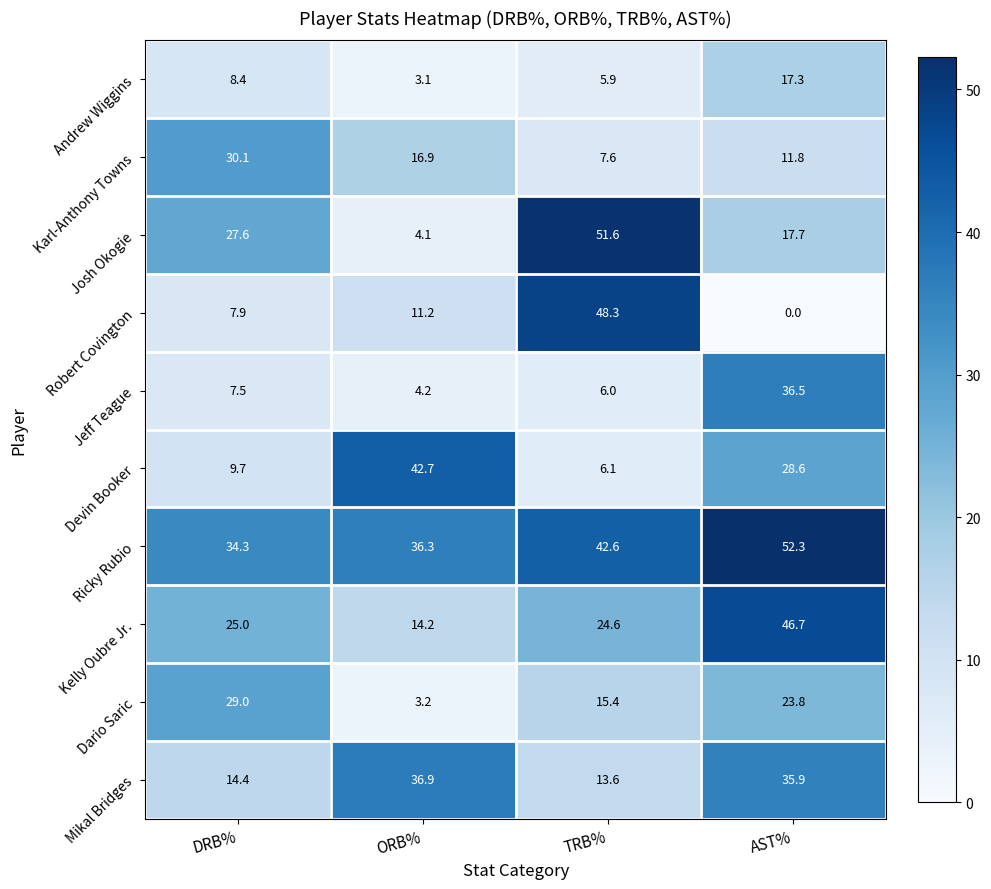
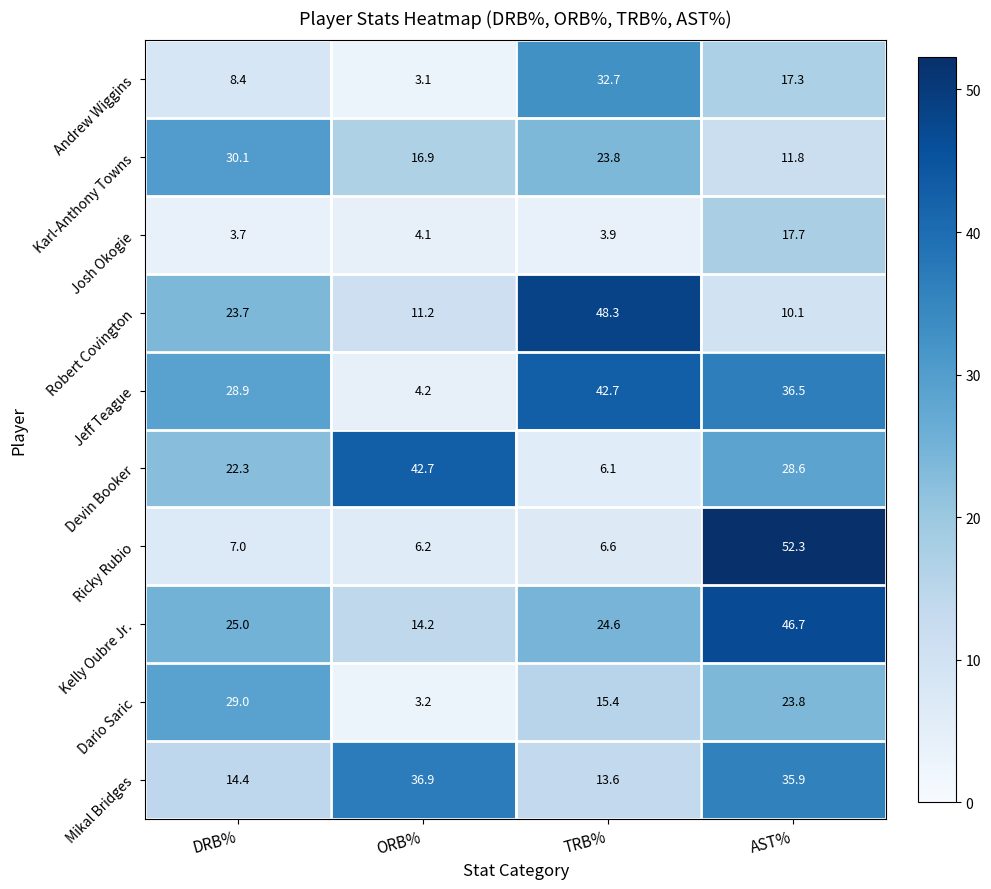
Andrew Wiggins, TRB%: 5.9 -> 32.7
Karl-Anthony Towns, TRB%: 7.6 -> 23.8
Josh Okogie, DRB%: 27.6 -> 3.7
Josh Okogie, TRB%: 51.6 -> 3.9
Robert Covington, DRB%: 7.9 -> 23.7
Robert Covington, AST%: 0.0 -> 10.1
Jeff Teague, DRB%: 7.5 -> 28.9
Jeff Teague, TRB%: 6.0 -> 42.7
Devin Booker, DRB%: 9.7 -> 22.3
Ricky Rubio, DRB%: 34.3 -> 7.0
Ricky Rubio, ORB%: 36.3 -> 6.2
Ricky Rubio, TRB%: 42.6 -> 6.6
